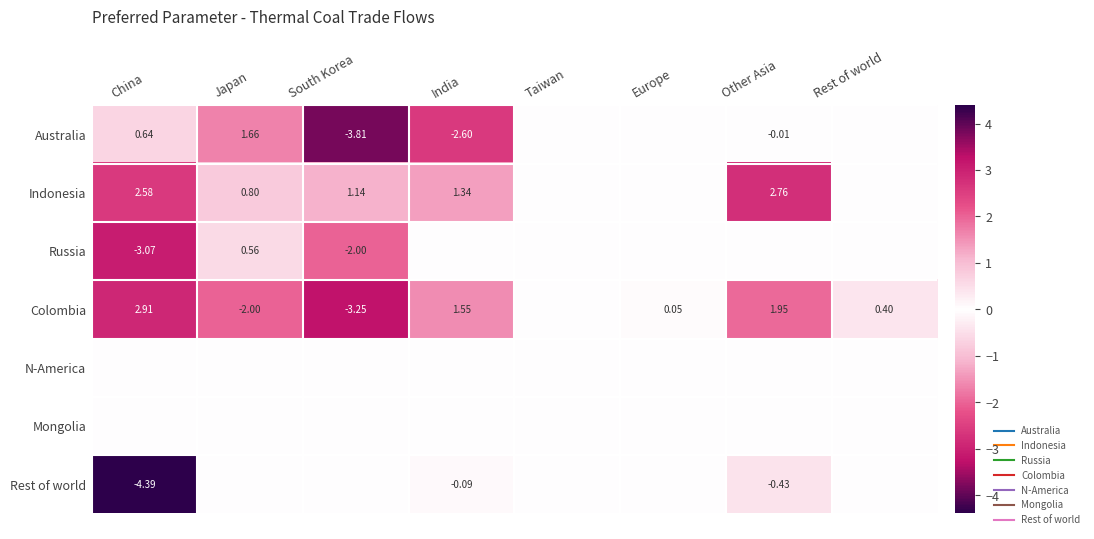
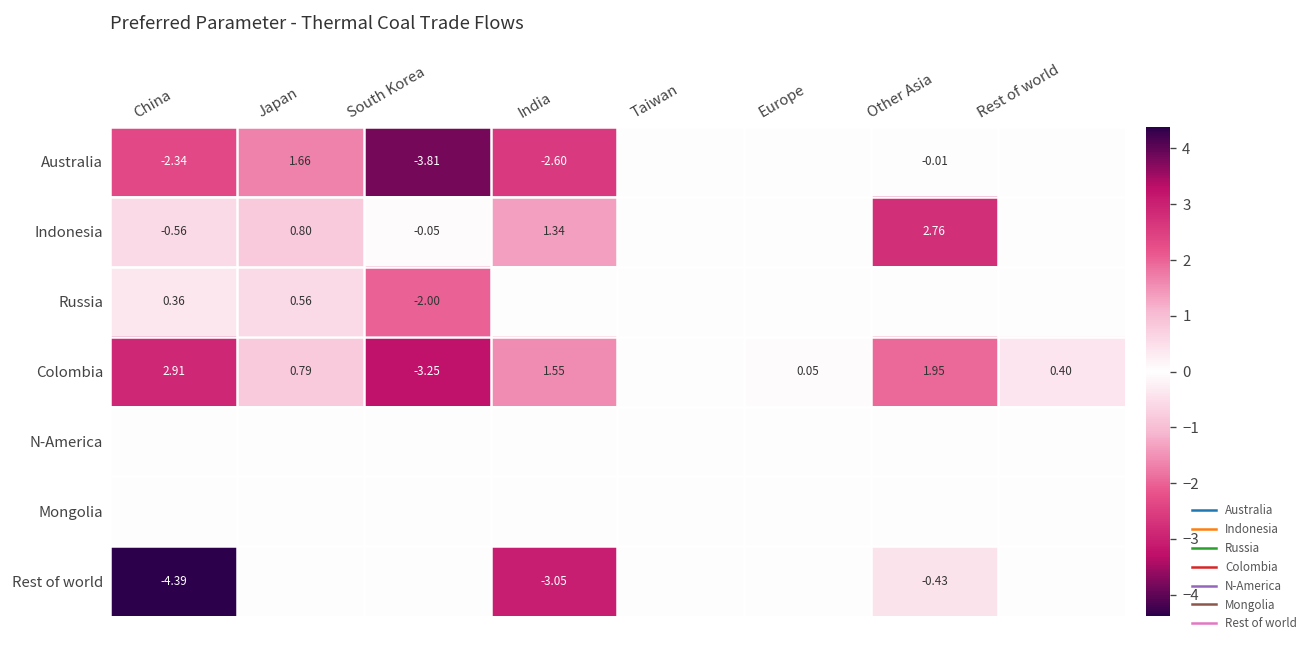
Australia, China: 0.64 -> -2.34
Indonesia, China: 2.58 -> -0.56
Indonesia, South Korea: 1.14 -> -0.05
Russia, China: -3.07 -> 0.36
Colombia, Japan: -2.00 -> 0.79
Rest of world, India: -0.09 -> -3.05
